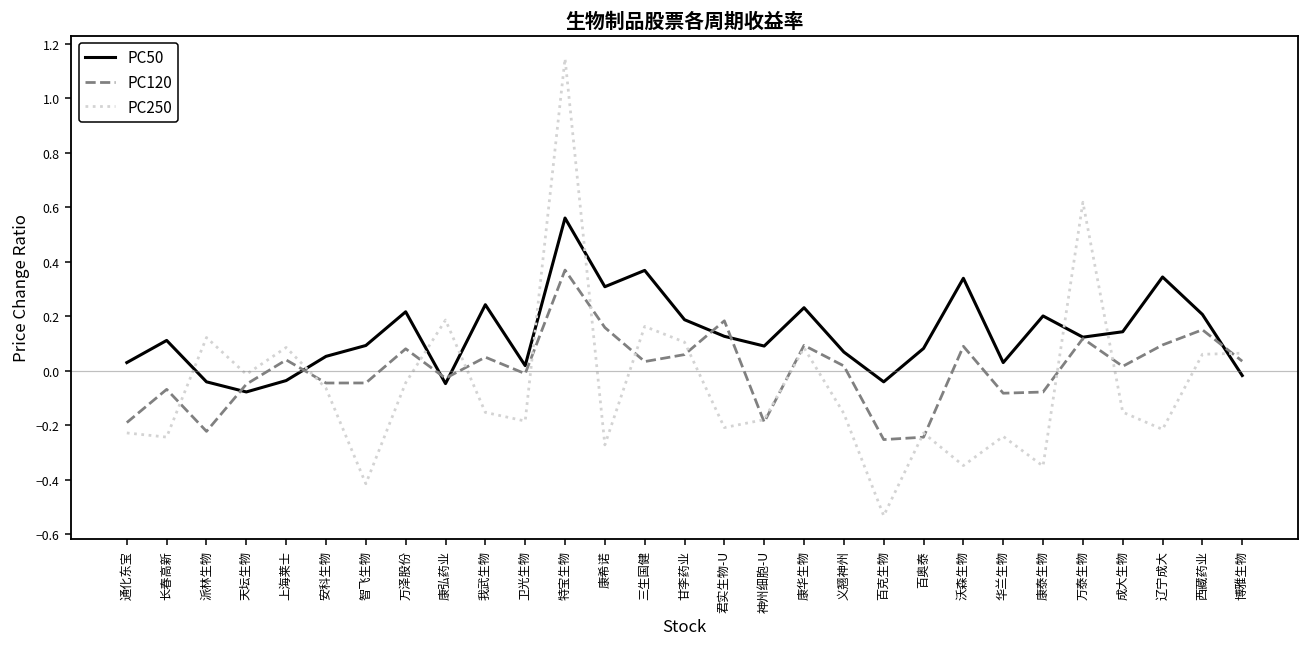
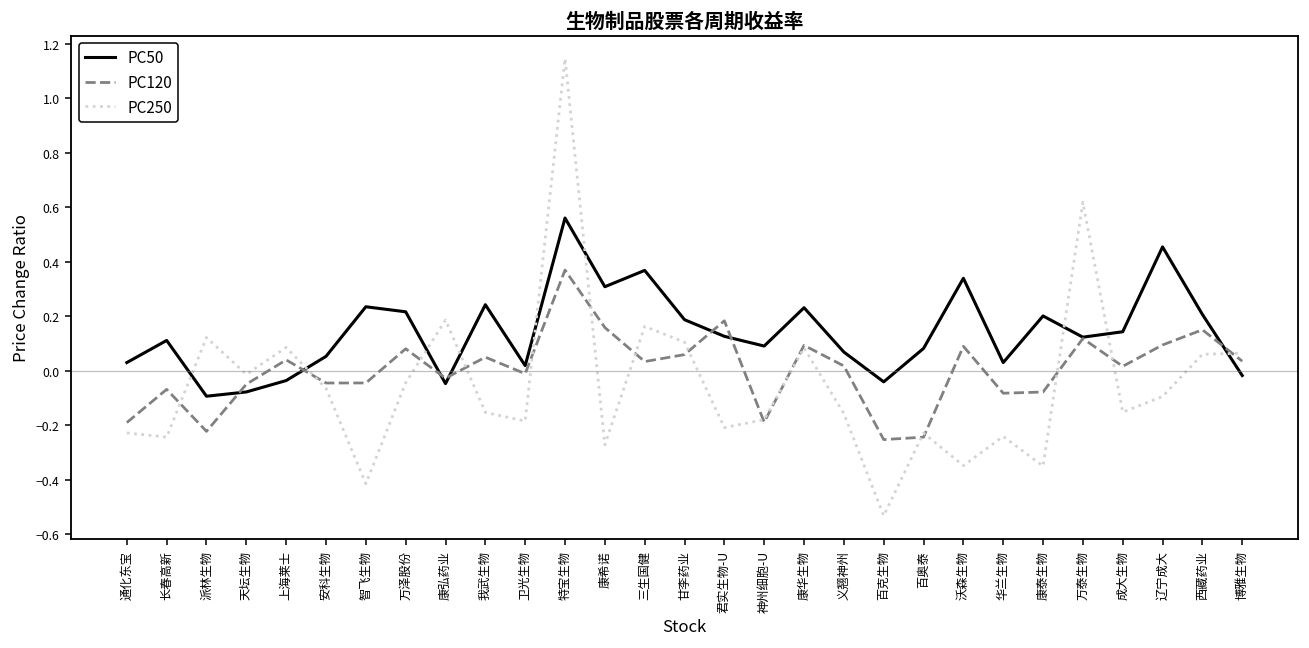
PC50, 派林生物: -0.04 -> -0.09
PC50, 智飞生物: 0.09 -> 0.23
PC50, 辽宁成大: 0.34 -> 0.45
PC250, 辽宁成大: -0.22 -> -0.10
